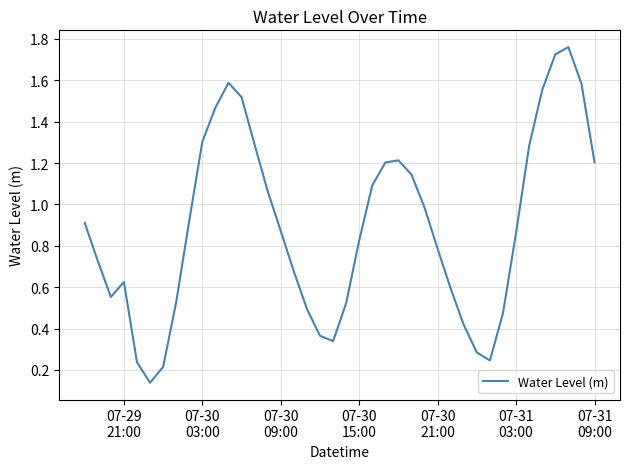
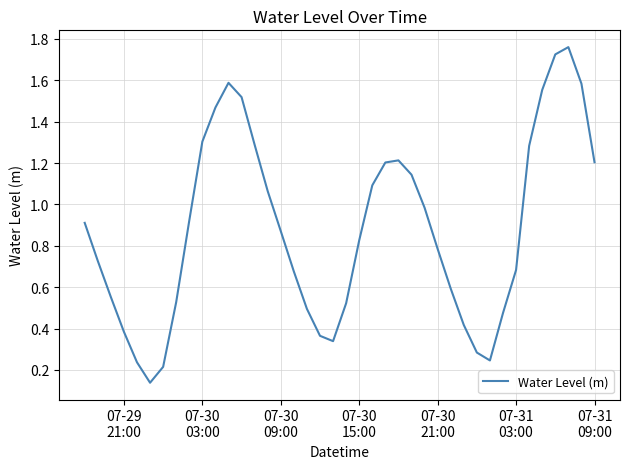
07-29 21:00: 0.63 -> 0.38
07-31 03:00: 0.86 -> 0.68
